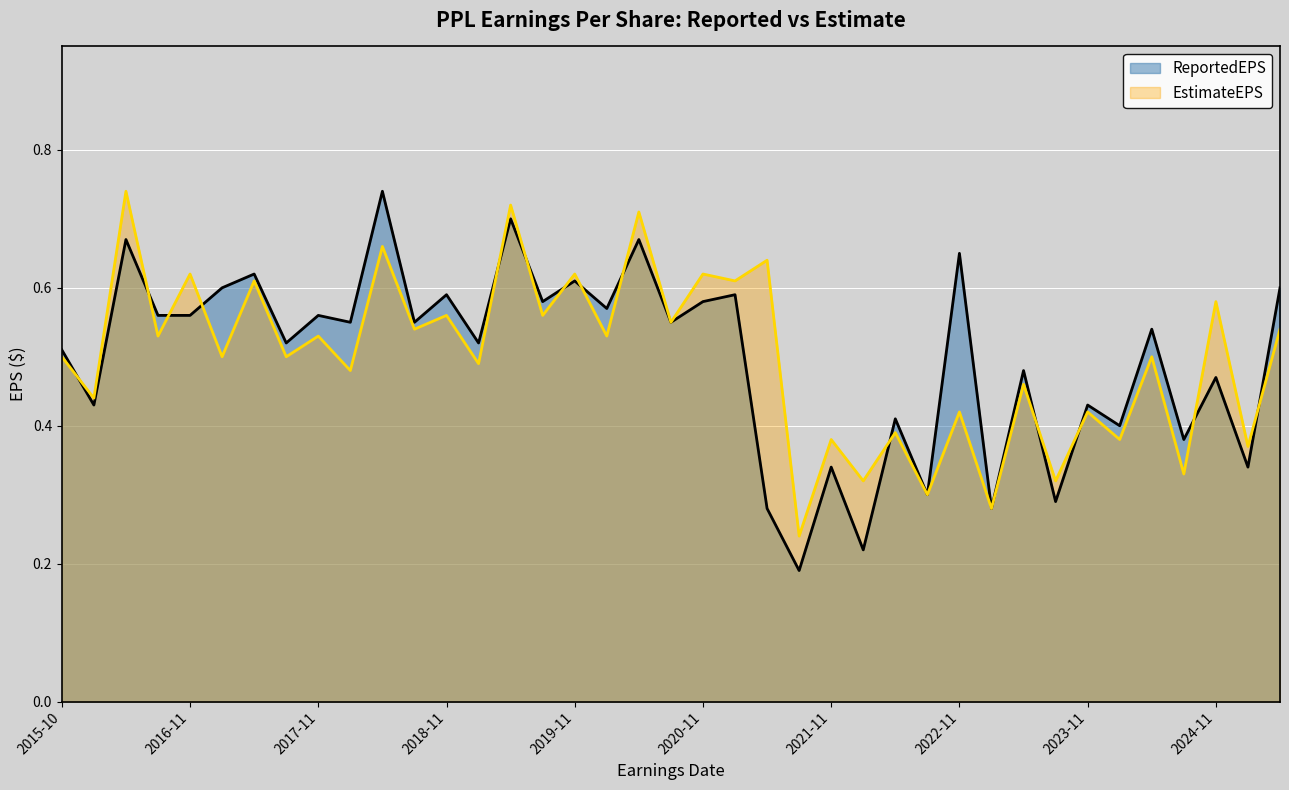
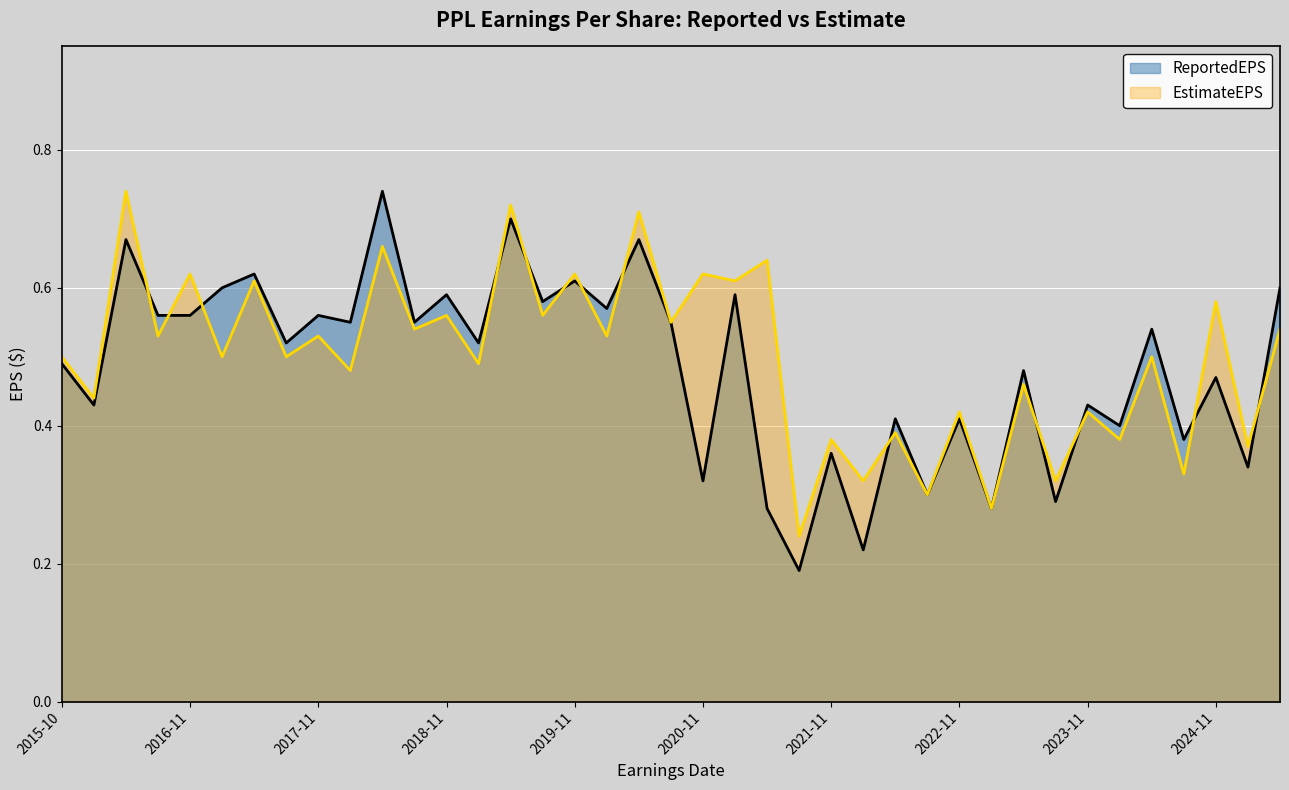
ReportedEPS, 2015-10: 0.51 -> 0.49
ReportedEPS, 2020-11: 0.58 -> 0.32
ReportedEPS, 2021-11: 0.34 -> 0.36
ReportedEPS, 2022-11: 0.65 -> 0.41
